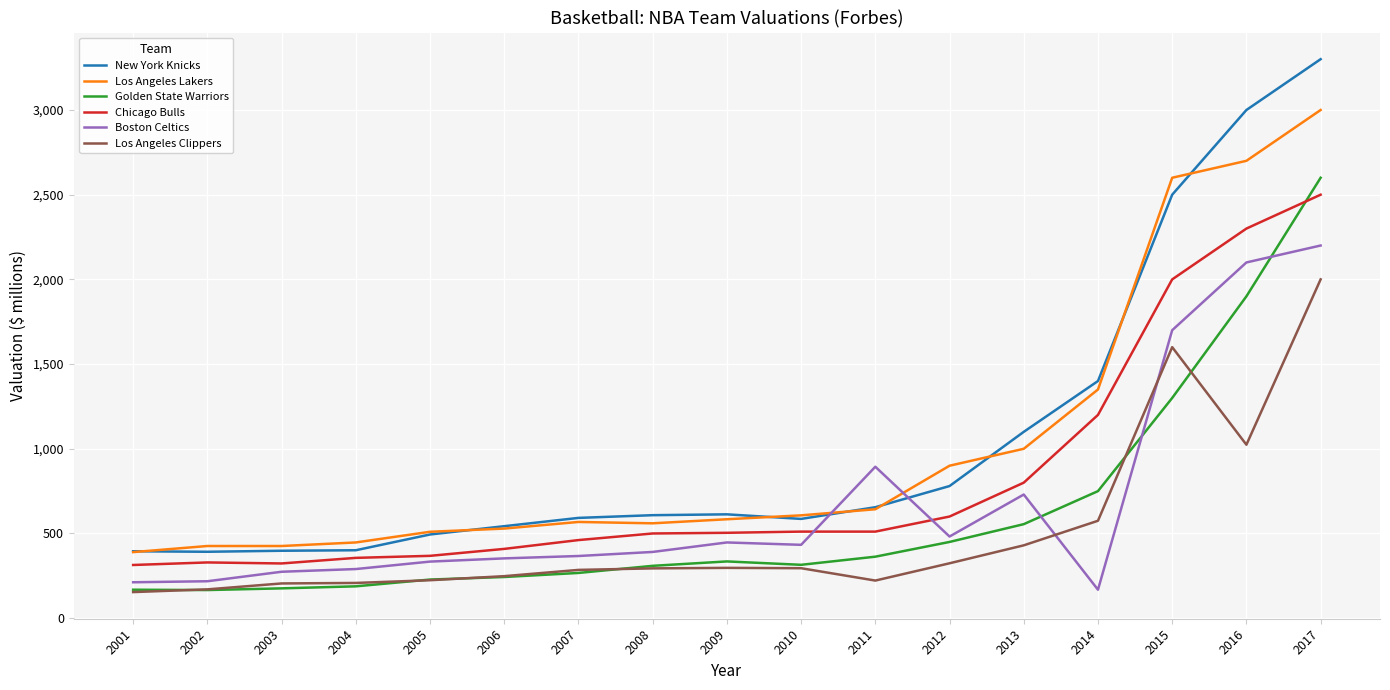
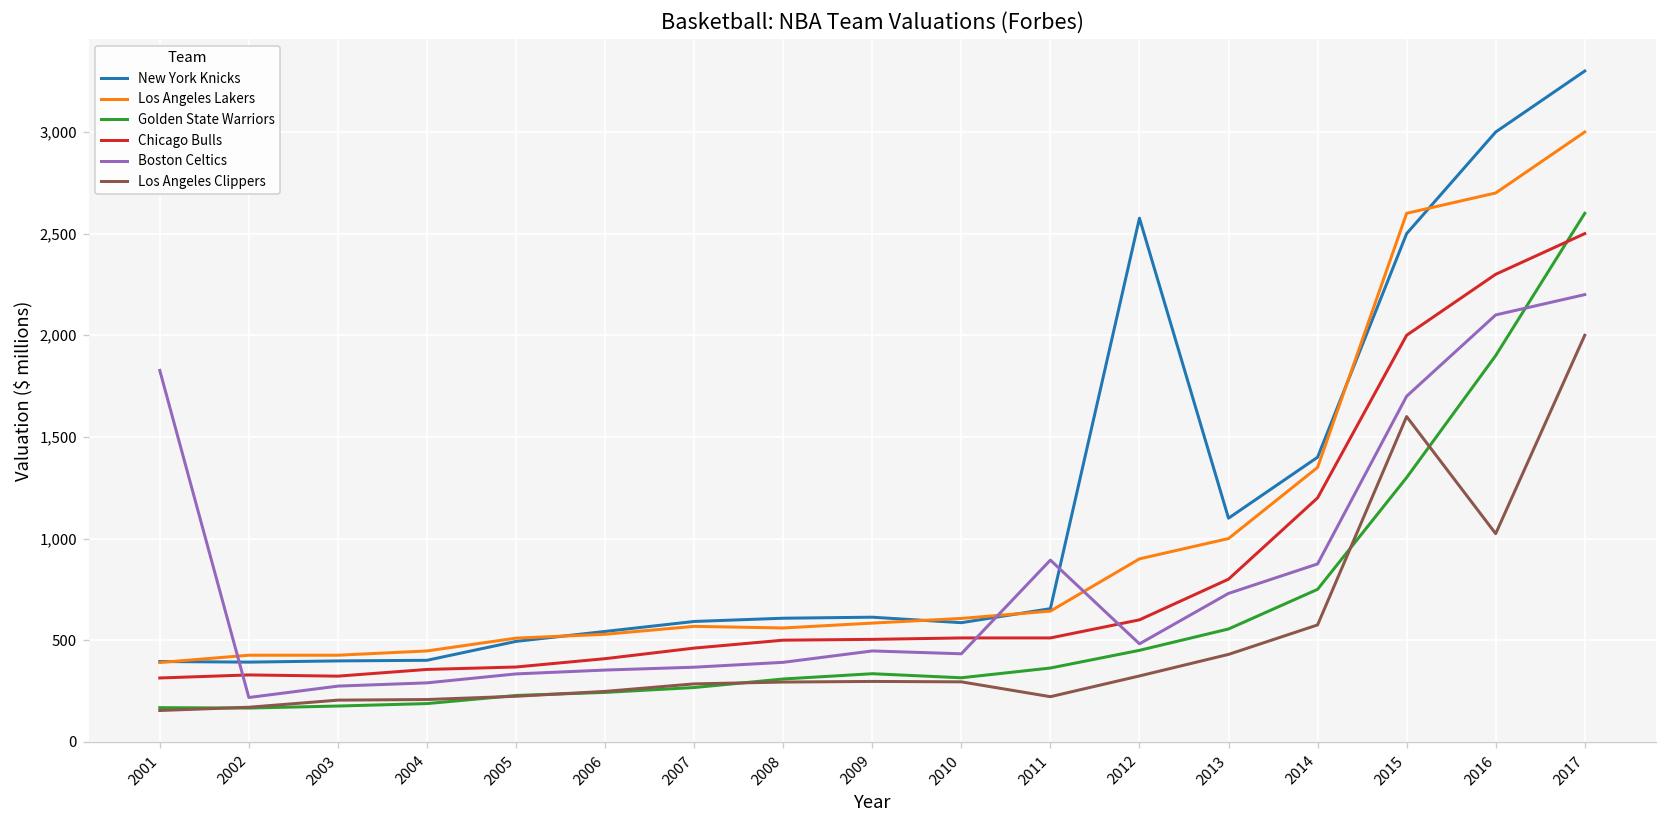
Boston Celtics, 2001: 210 -> 1,830
New York Knicks, 2012: 780 -> 2,580
Boston Celtics, 2014: 170 -> 880
